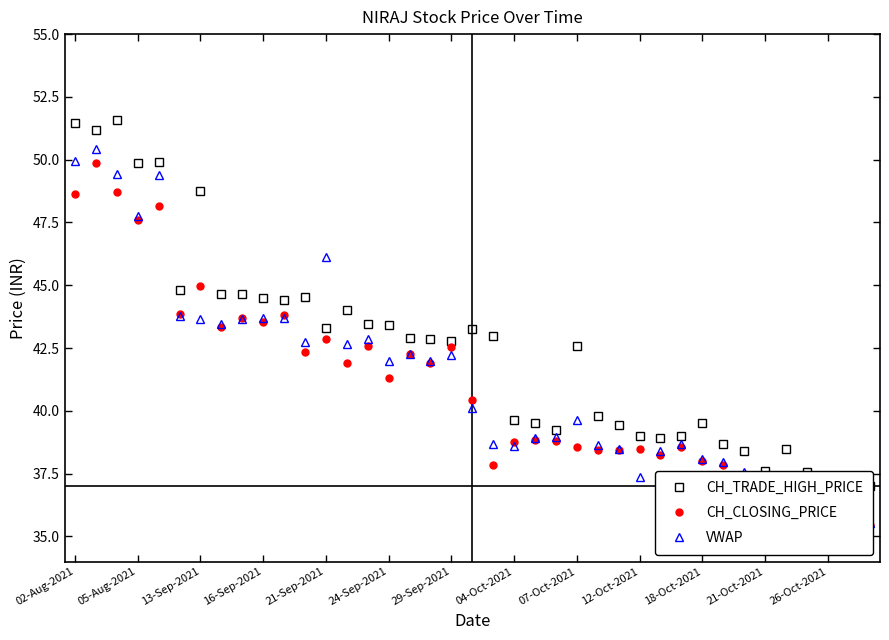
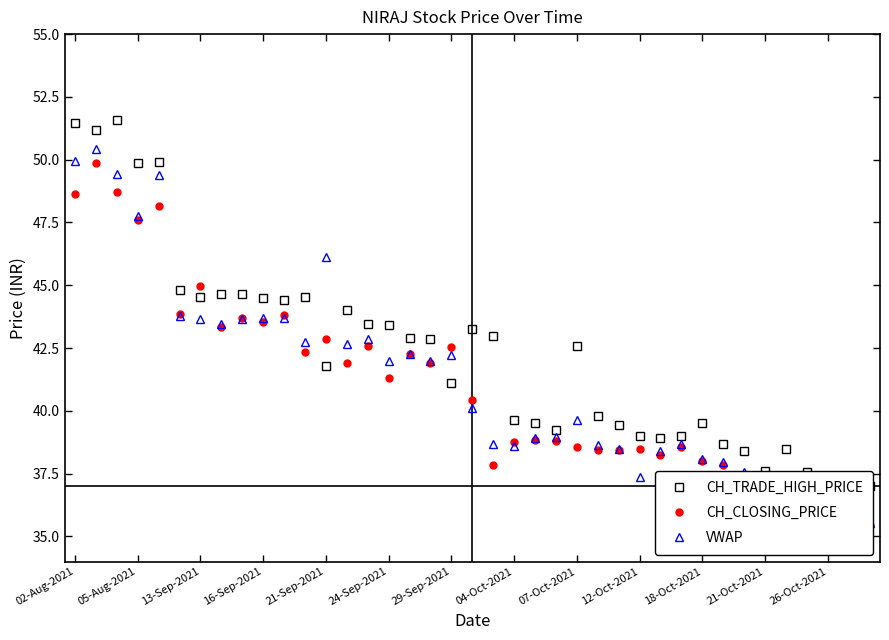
CH_TRADE_HIGH_PRICE, 13-Sep-2021: 48.8 -> 44.6
CH_TRADE_HIGH_PRICE, 21-Sep-2021: 43.3 -> 41.8
CH_TRADE_HIGH_PRICE, 29-Sep-2021: 42.8 -> 41.1
